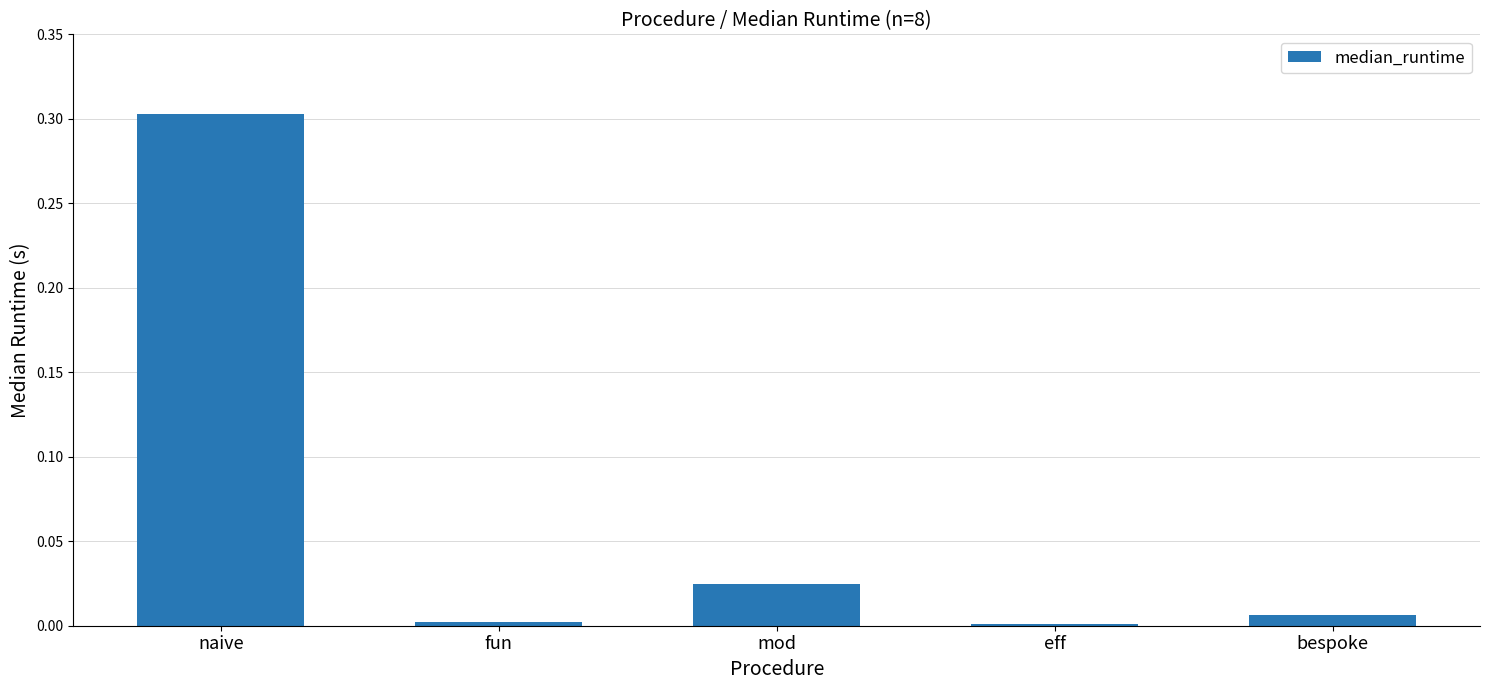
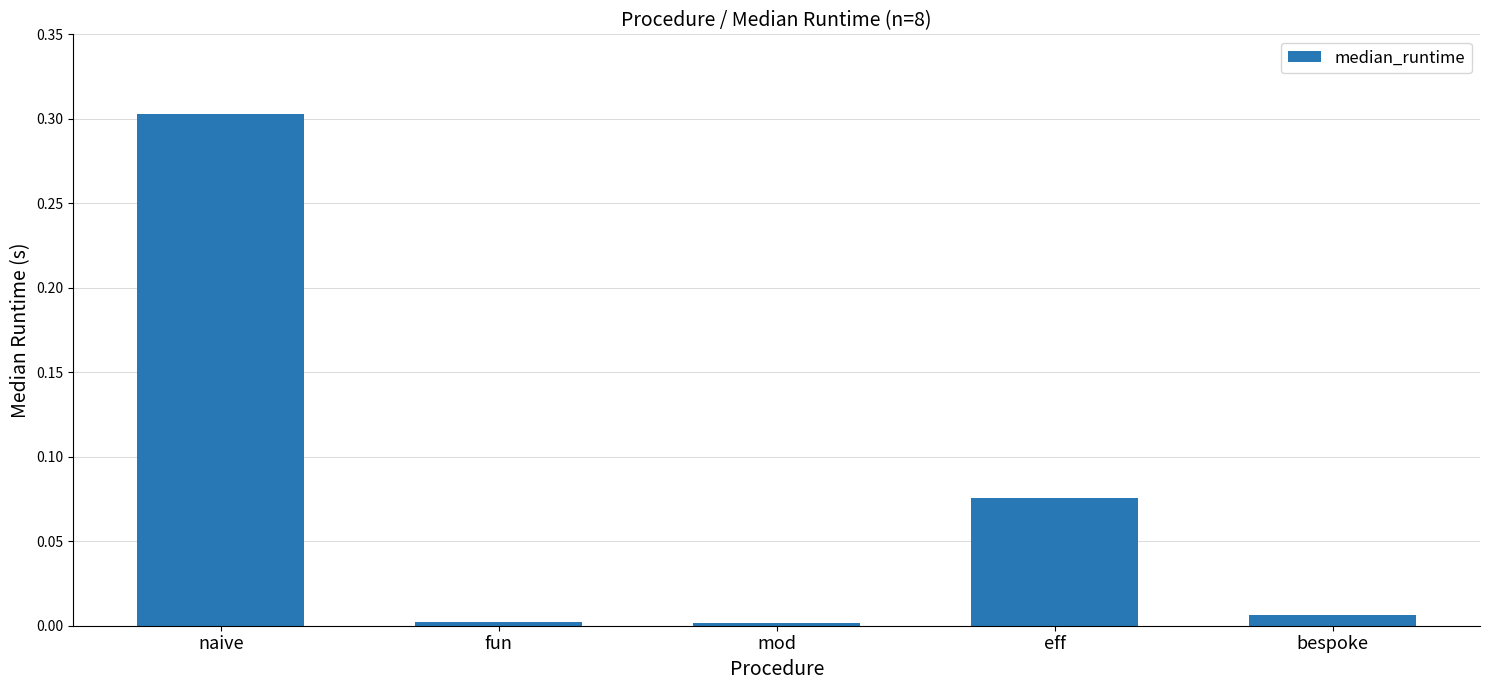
mod: 0.025 -> 0.001
eff: 0.001 -> 0.076
